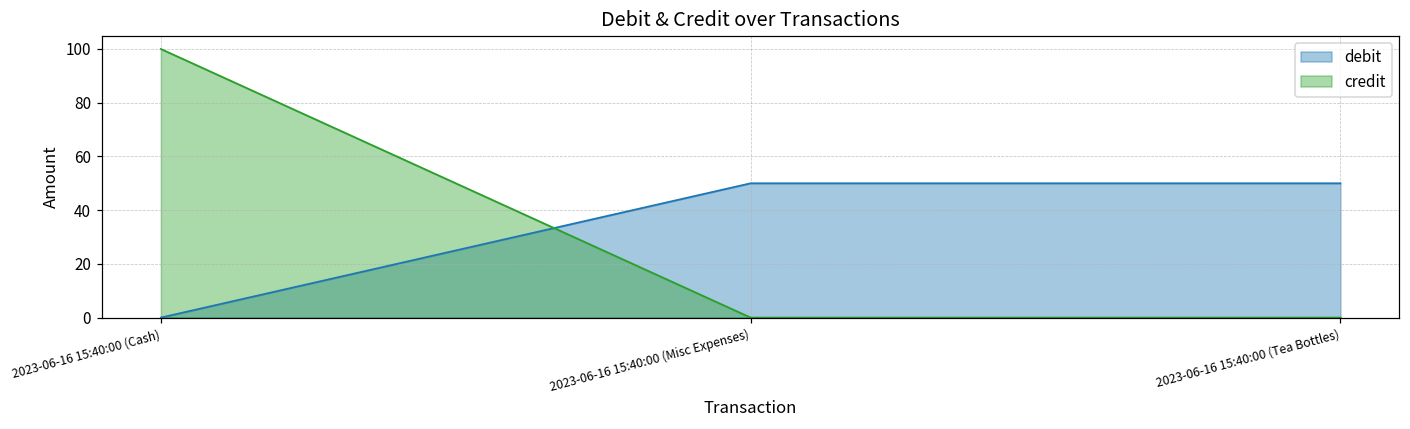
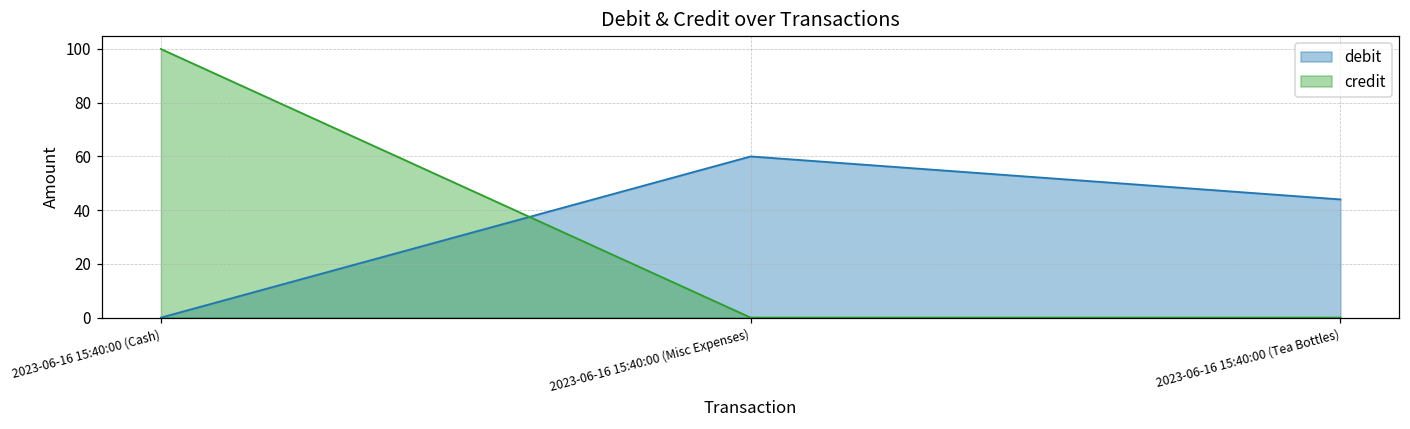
debit, 2023-06-16 15:40:00 (Misc Expenses): 50 -> 60
debit, 2023-06-16 15:40:00 (Tea Bottles): 50 -> 44
